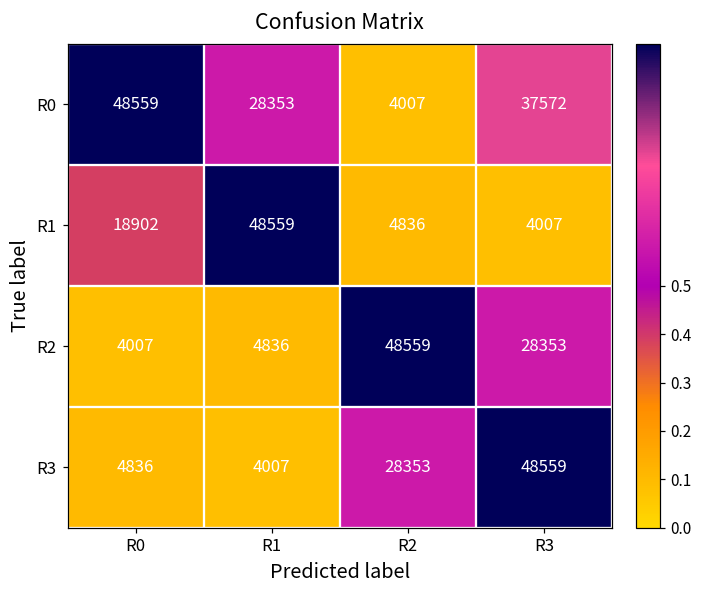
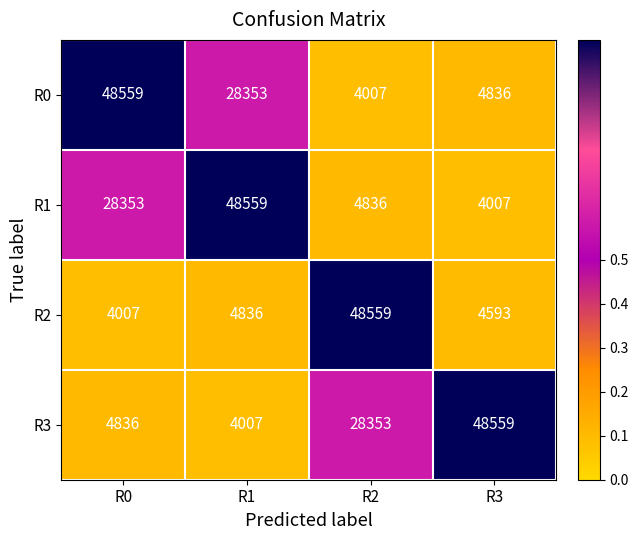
R0, R3: 37572 -> 4836
R1, R0: 18902 -> 28353
R2, R3: 28353 -> 4593
